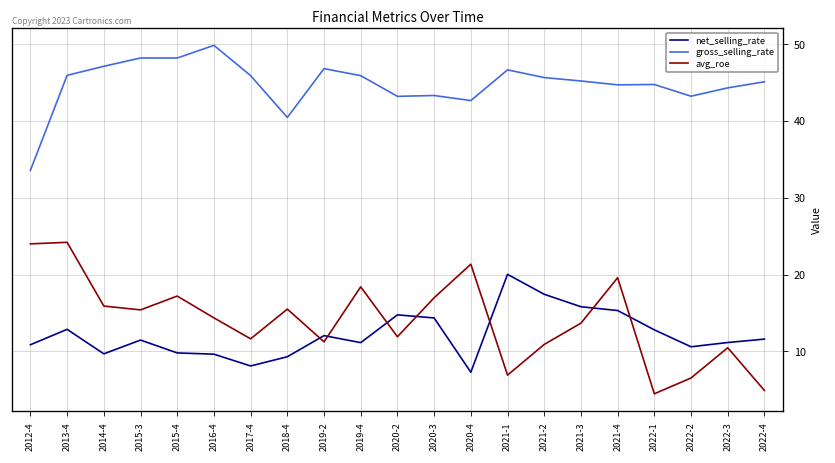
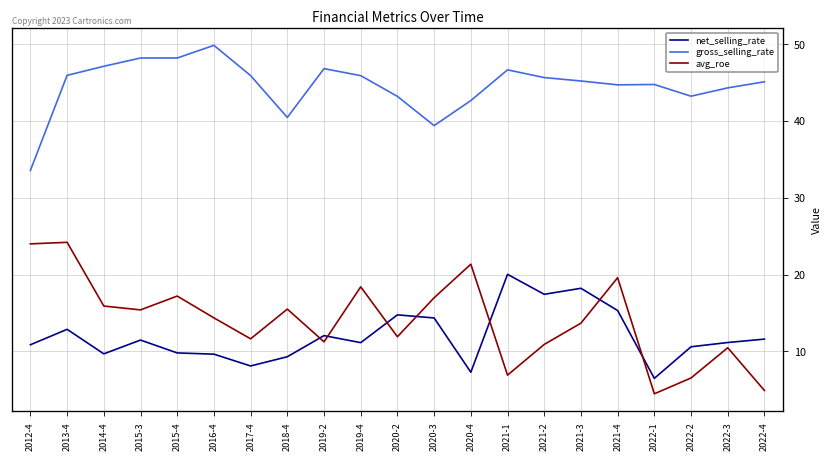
gross_selling_rate, 2020-3: 43 -> 39
net_selling_rate, 2021-3: 16 -> 18
net_selling_rate, 2022-1: 13 -> 6
